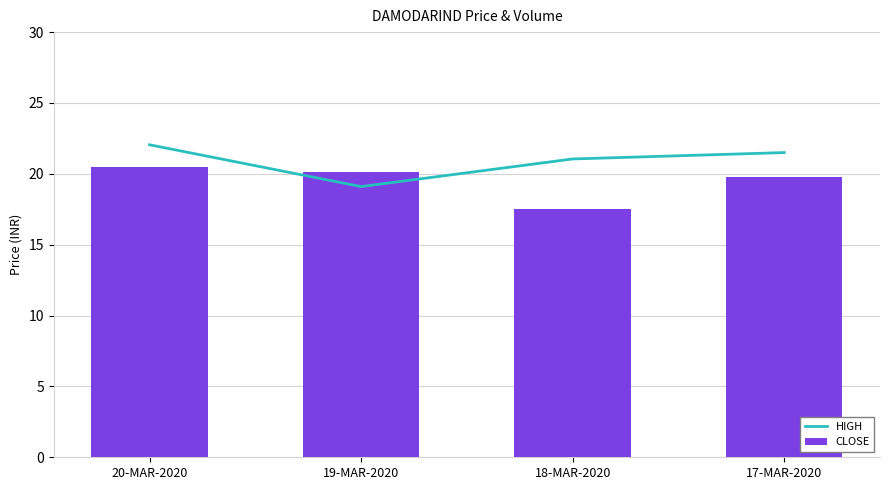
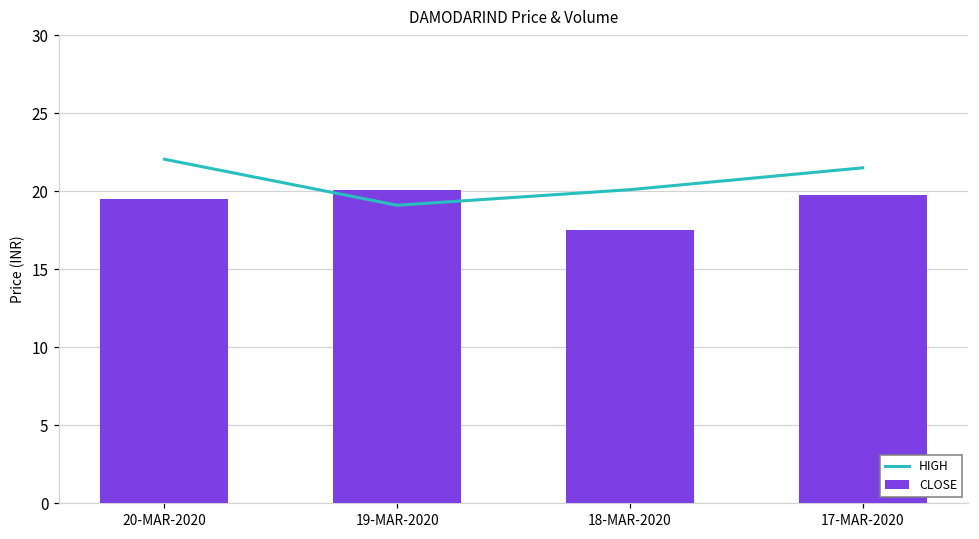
CLOSE, 20-MAR-2020: 20.5 -> 19.5
HIGH, 18-MAR-2020: 21.1 -> 20.1
